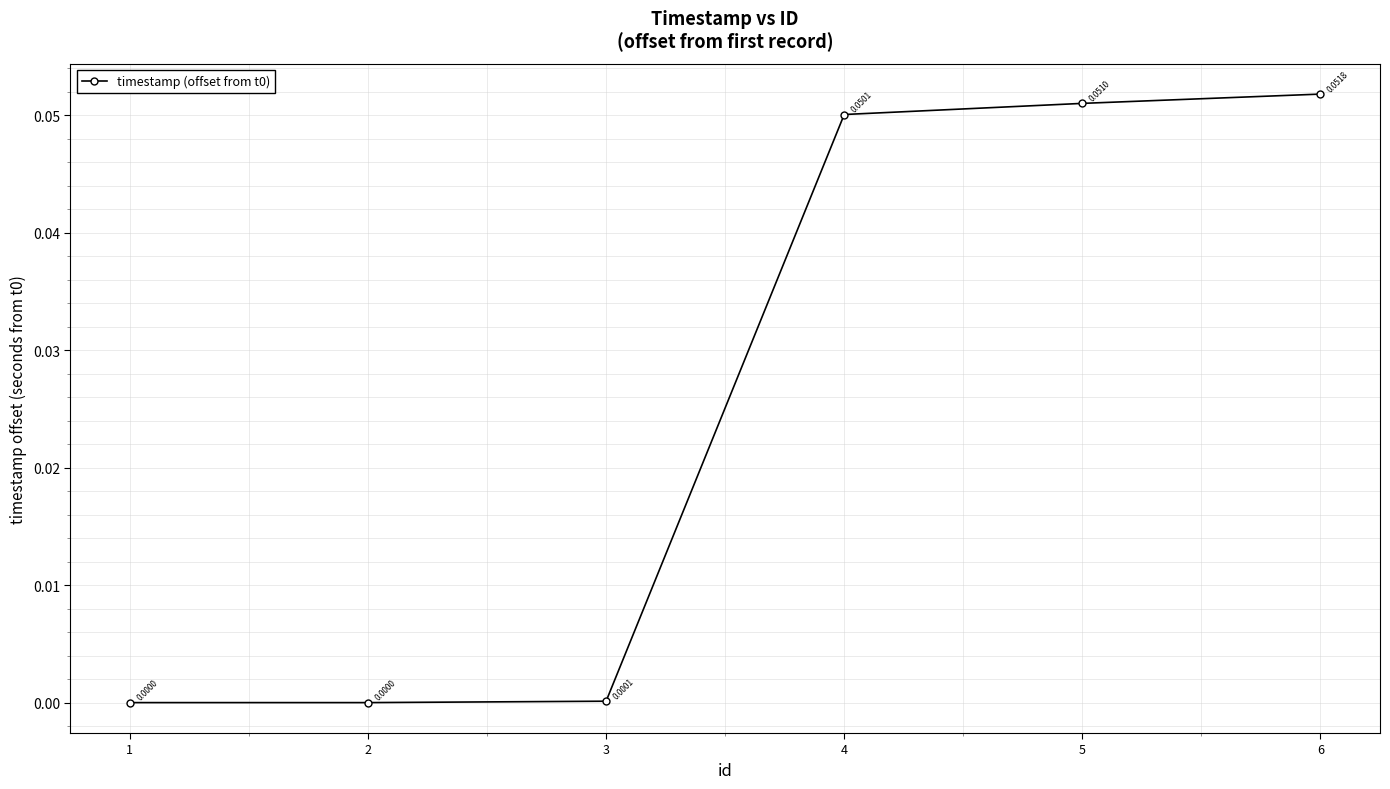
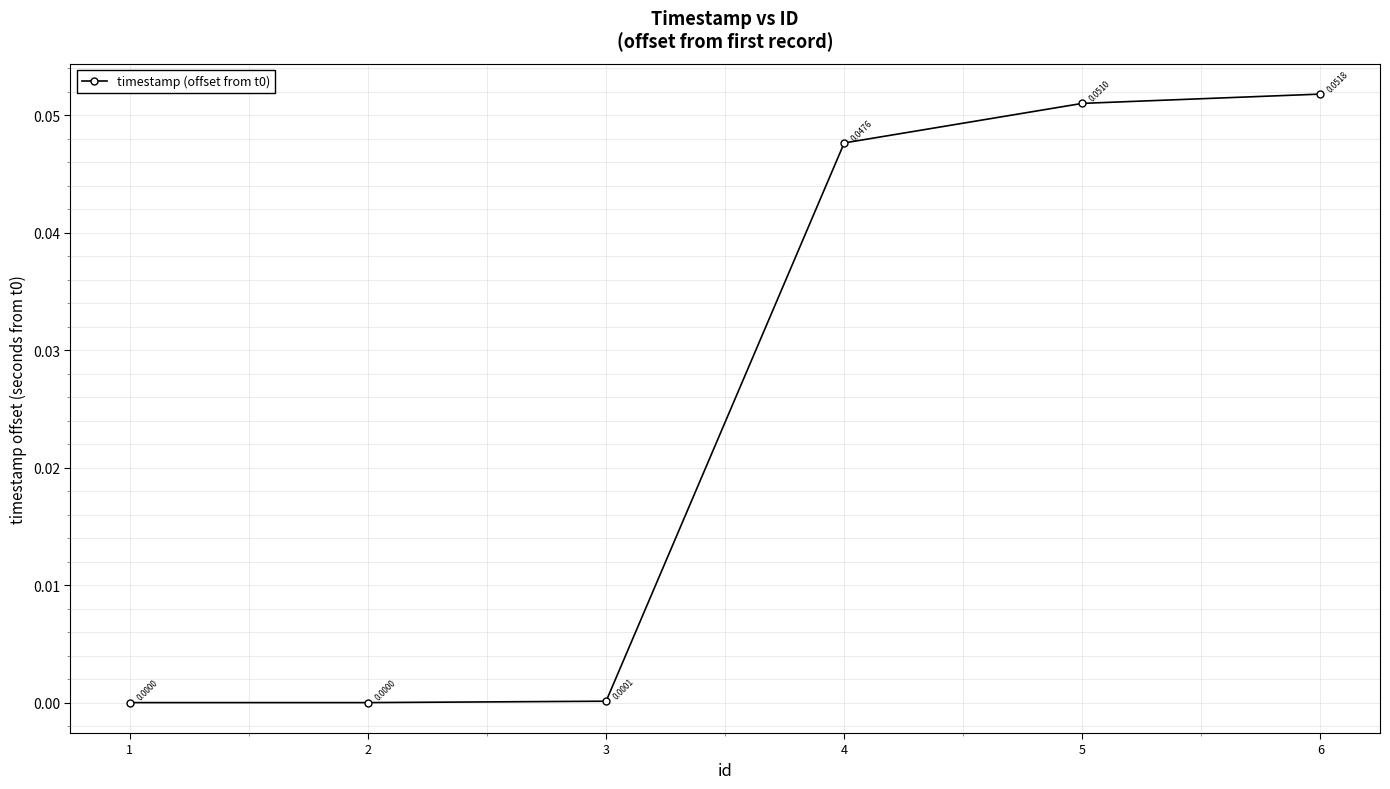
4: 0.0501 -> 0.0476
